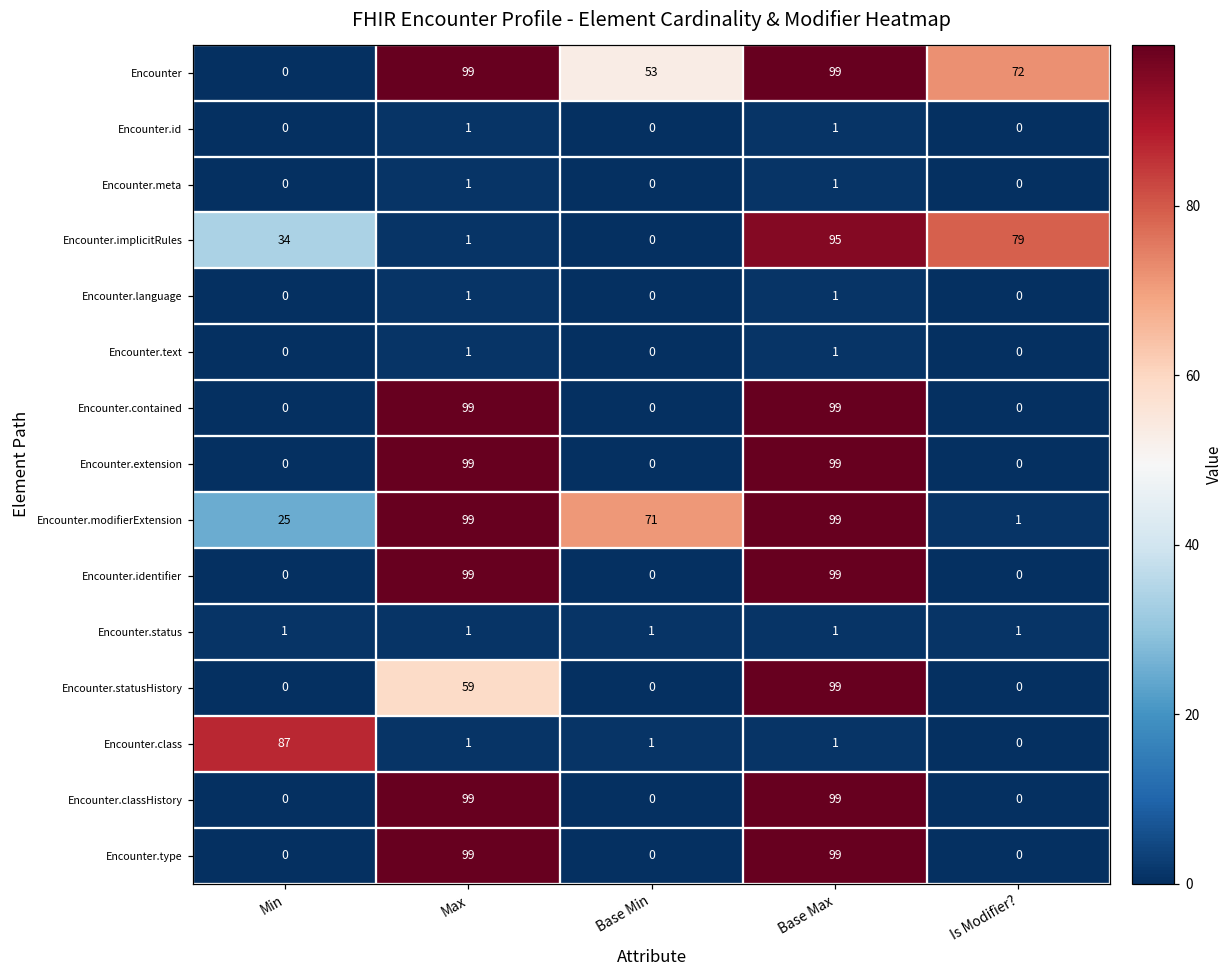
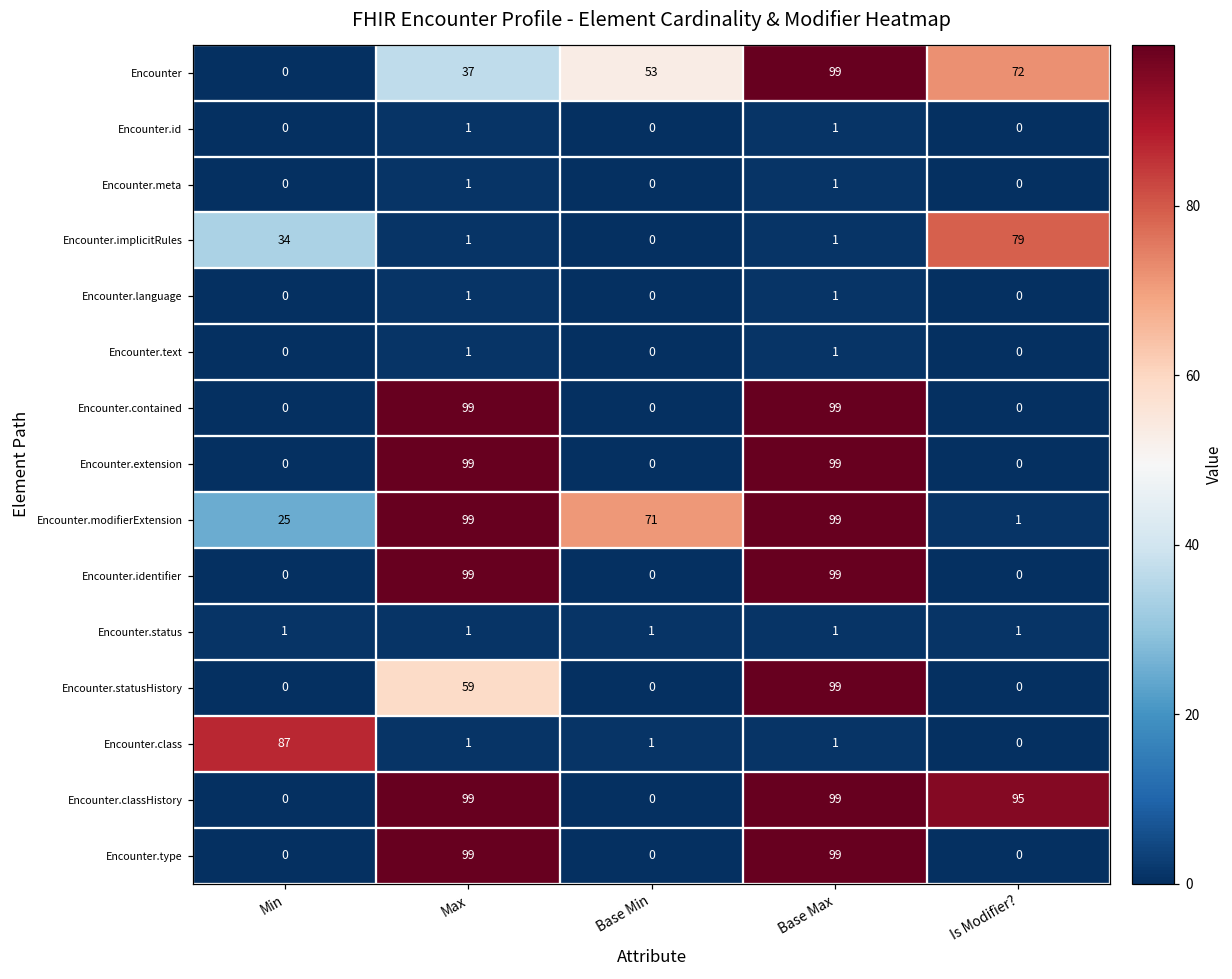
Encounter, Max: 99 -> 37
Encounter.implicitRules, Base Max: 95 -> 1
Encounter.classHistory, Is Modifier?: 0 -> 95
